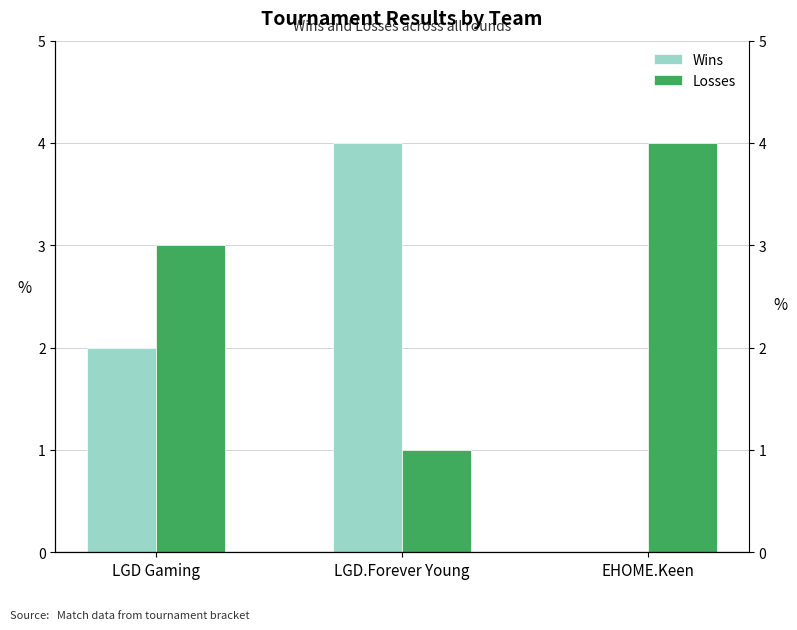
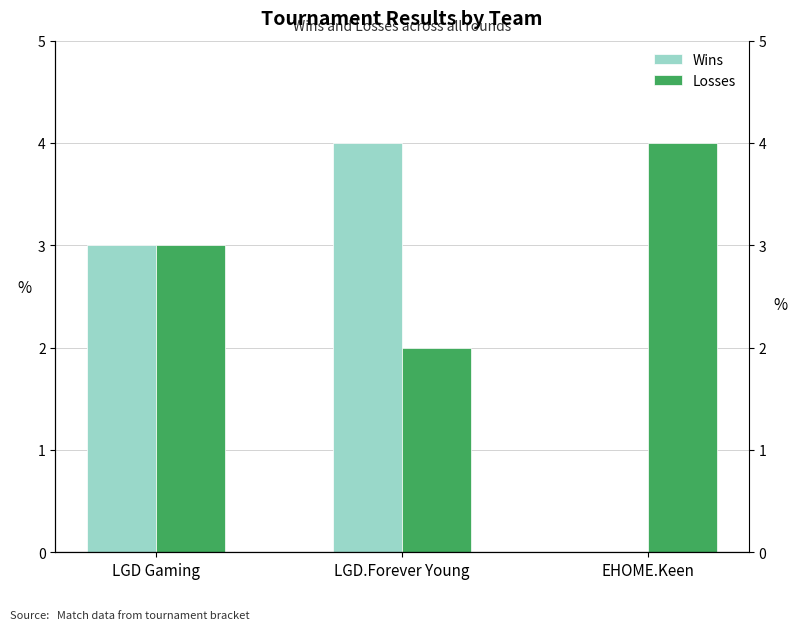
Wins, LGD Gaming: 2 -> 3
Losses, LGD.Forever Young: 1 -> 2
